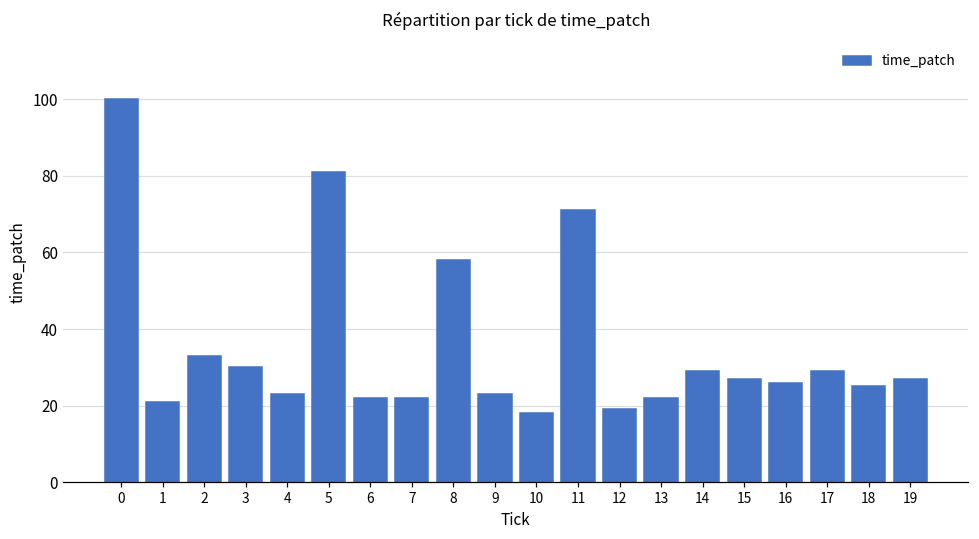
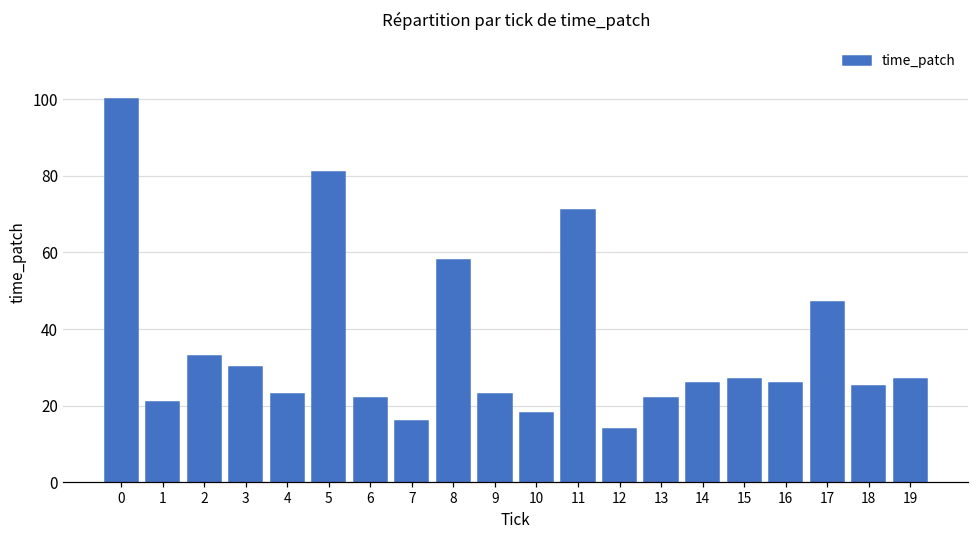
7: 22 -> 16
12: 19 -> 14
14: 29 -> 26
17: 29 -> 47
